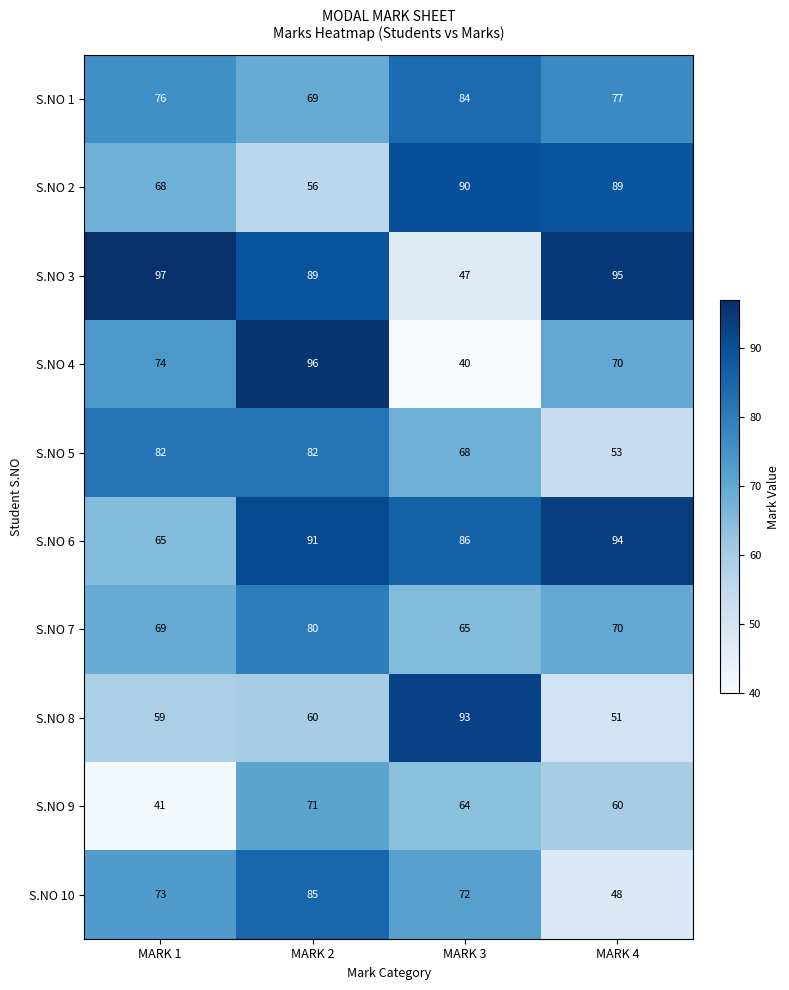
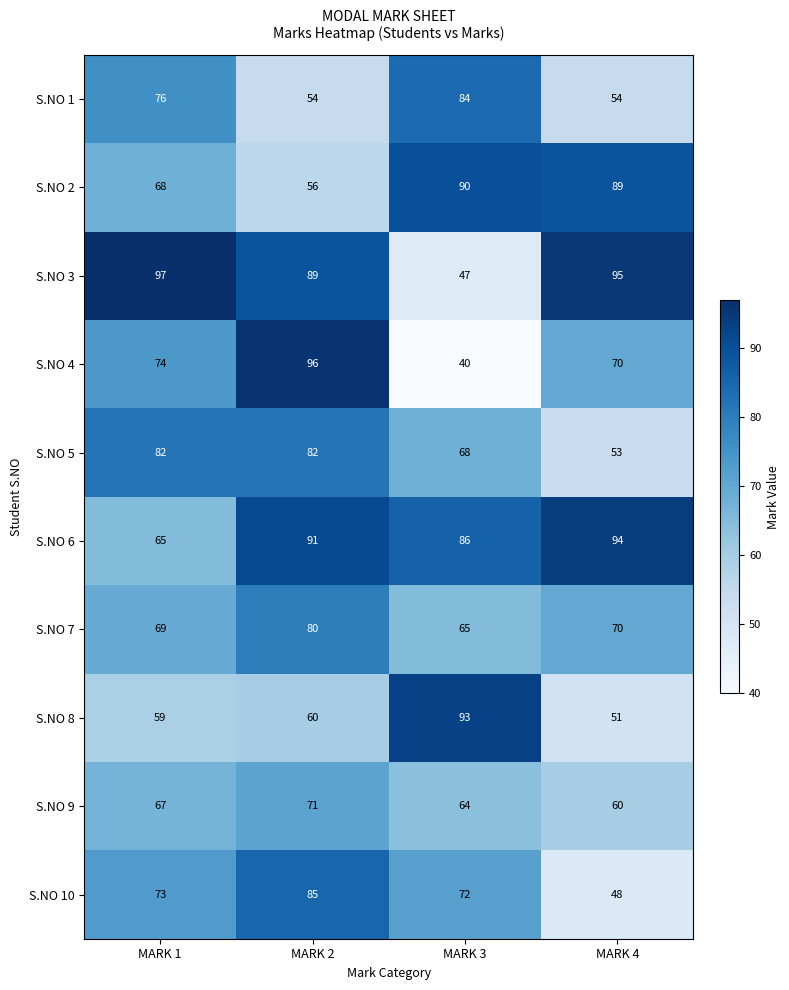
S.NO 1, MARK 2: 69 -> 54
S.NO 1, MARK 4: 77 -> 54
S.NO 9, MARK 1: 41 -> 67
